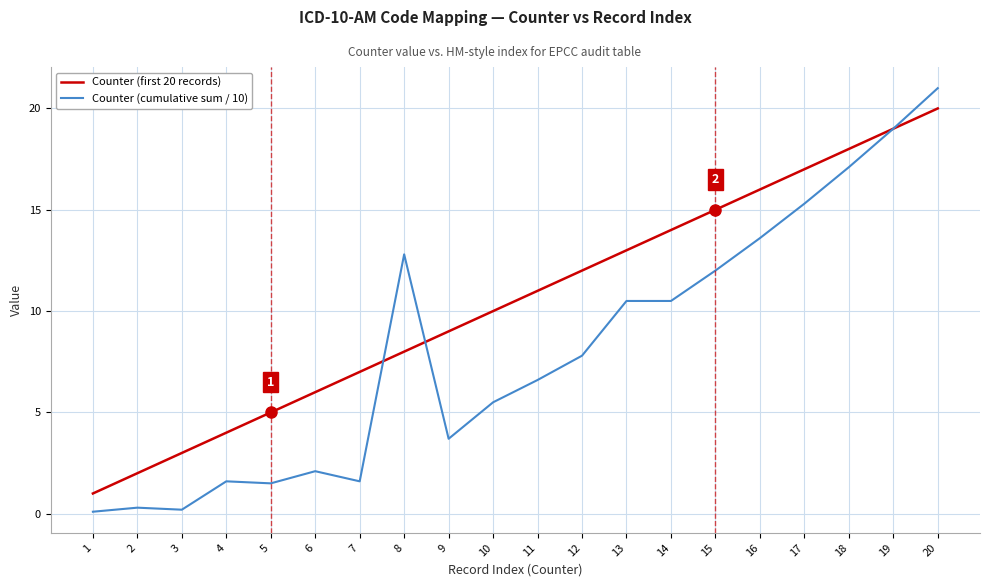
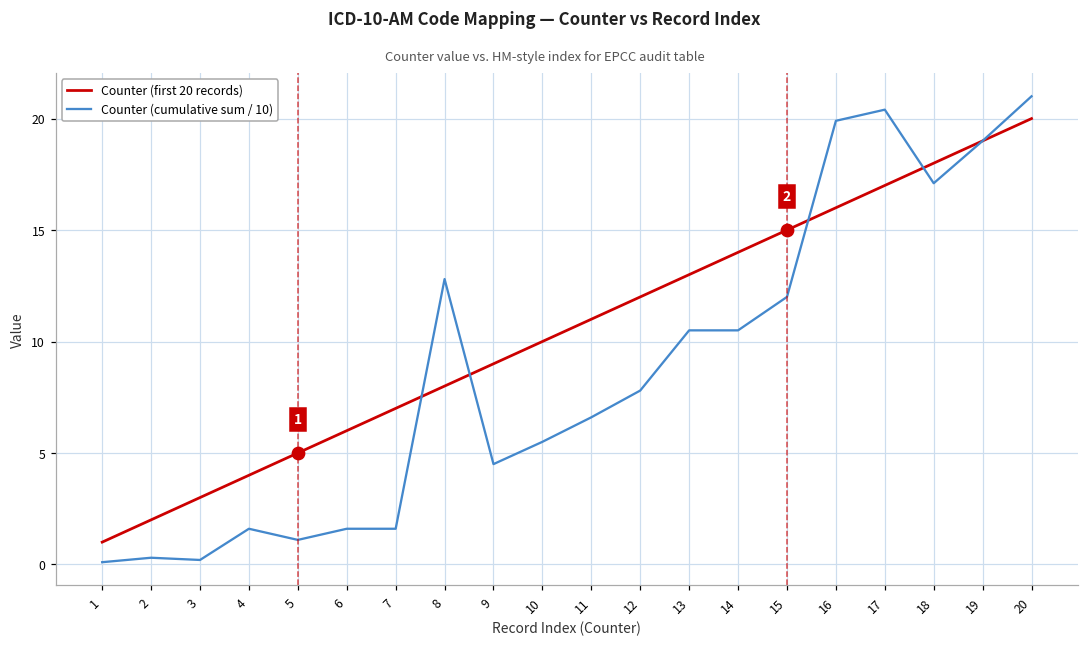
Counter (cumulative sum / 10), 5: 1.5 -> 1.1
Counter (cumulative sum / 10), 6: 2.1 -> 1.6
Counter (cumulative sum / 10), 9: 3.7 -> 4.5
Counter (cumulative sum / 10), 16: 13.6 -> 19.9
Counter (cumulative sum / 10), 17: 15.3 -> 20.4
